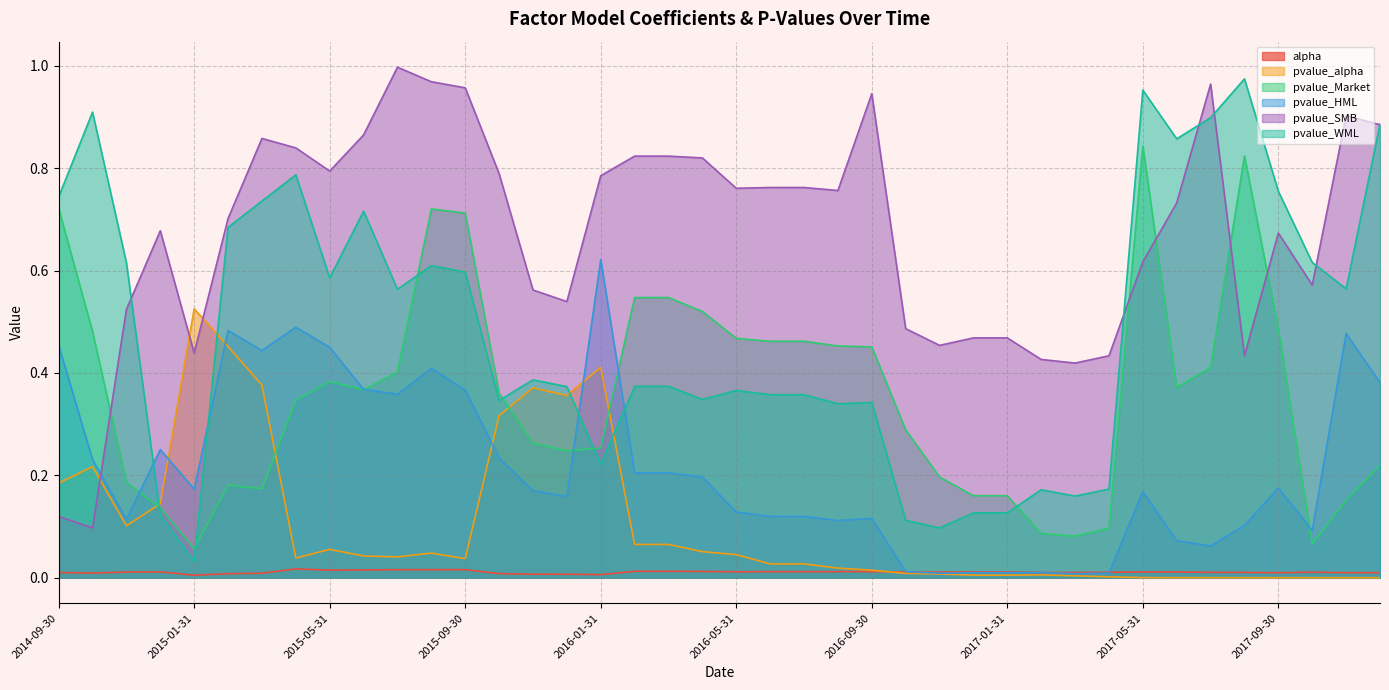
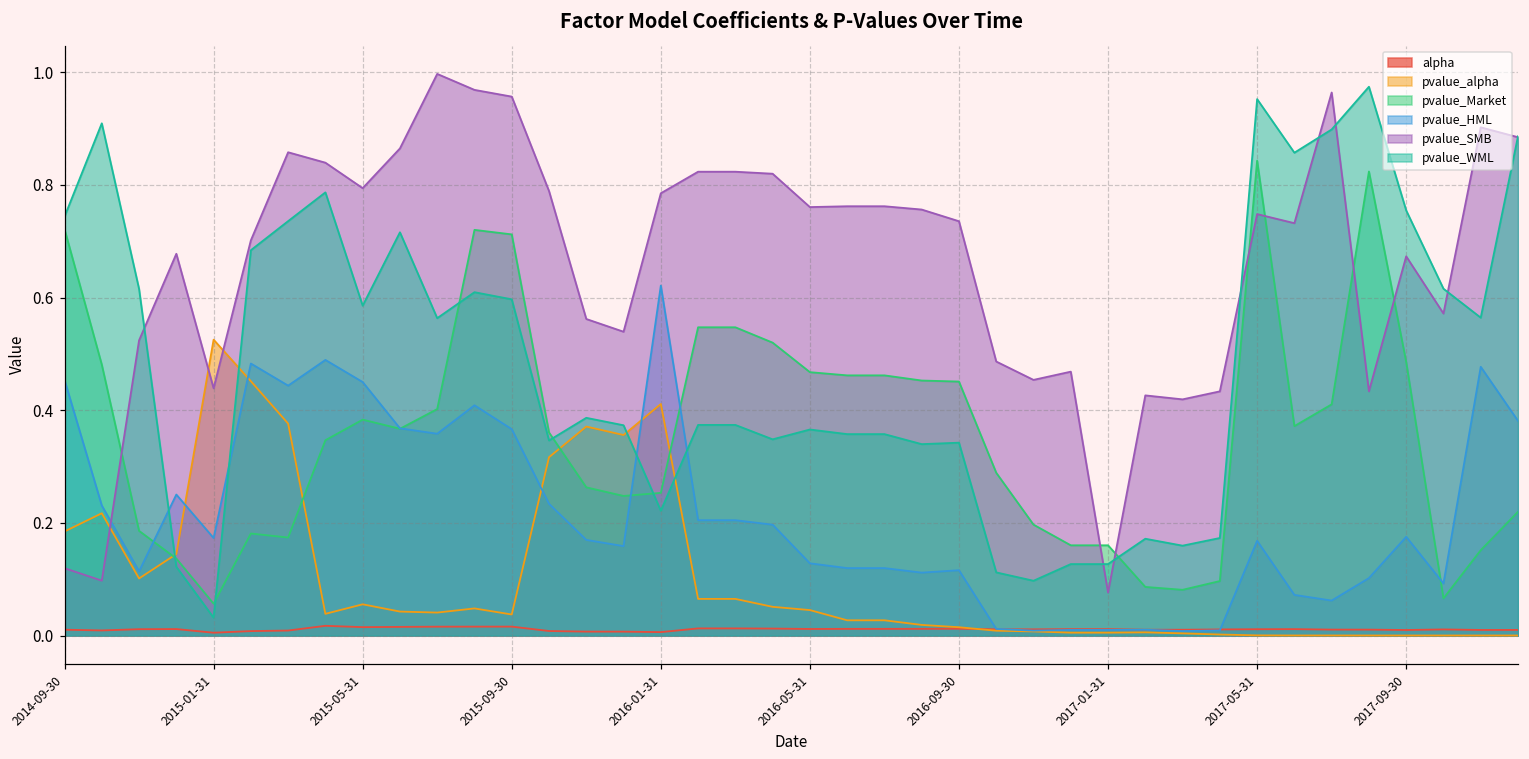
pvalue_SMB, 2016-09-30: 0.95 -> 0.74
pvalue_SMB, 2017-01-31: 0.47 -> 0.08
pvalue_SMB, 2017-05-31: 0.62 -> 0.75
